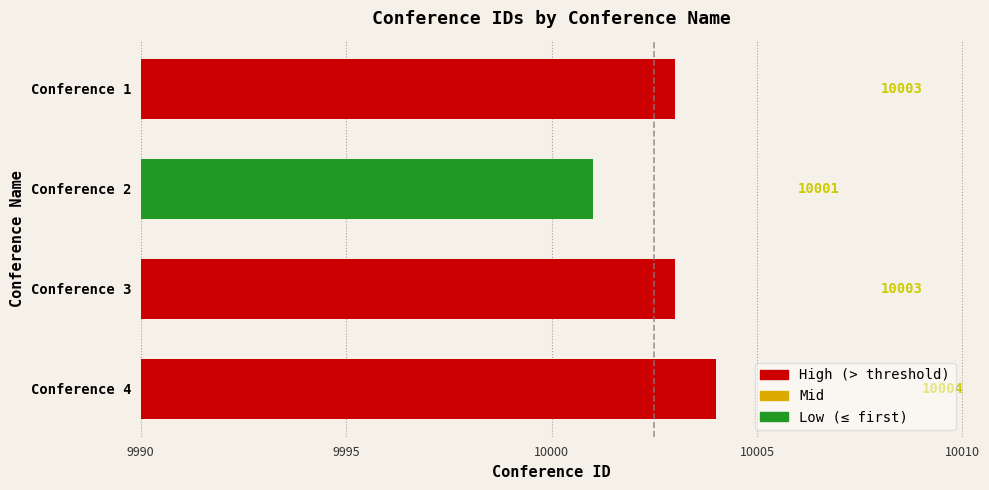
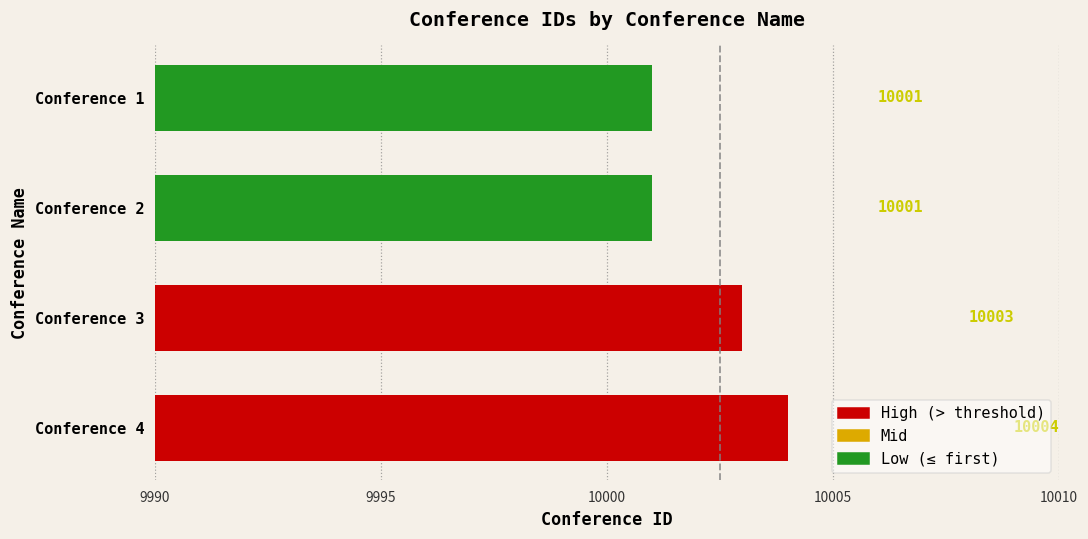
Conference 1: 10003 -> 10001
